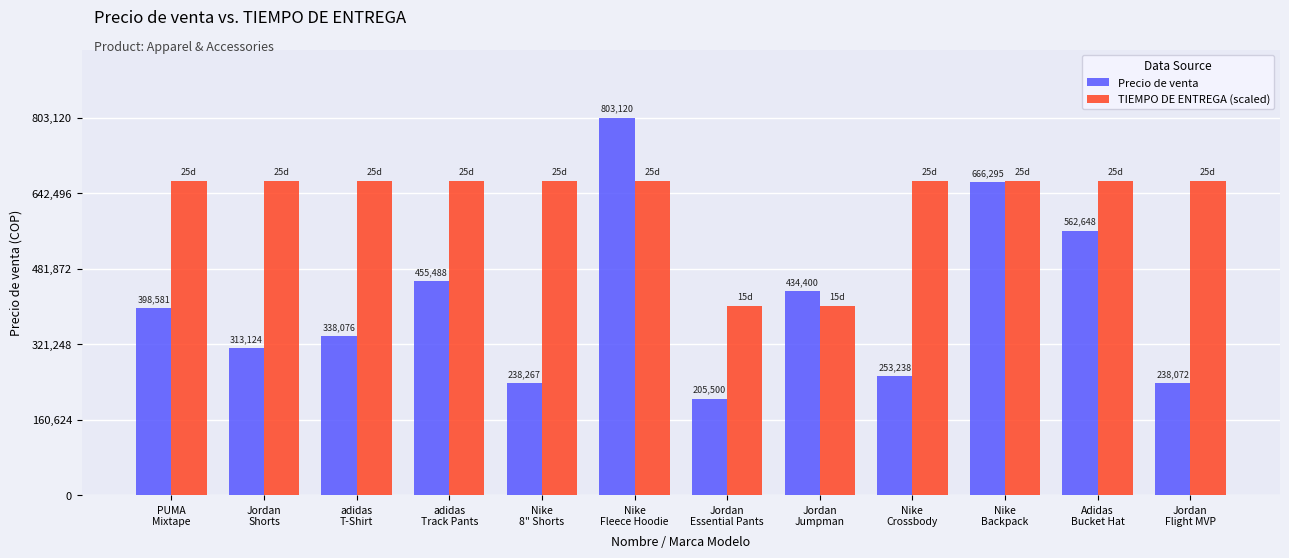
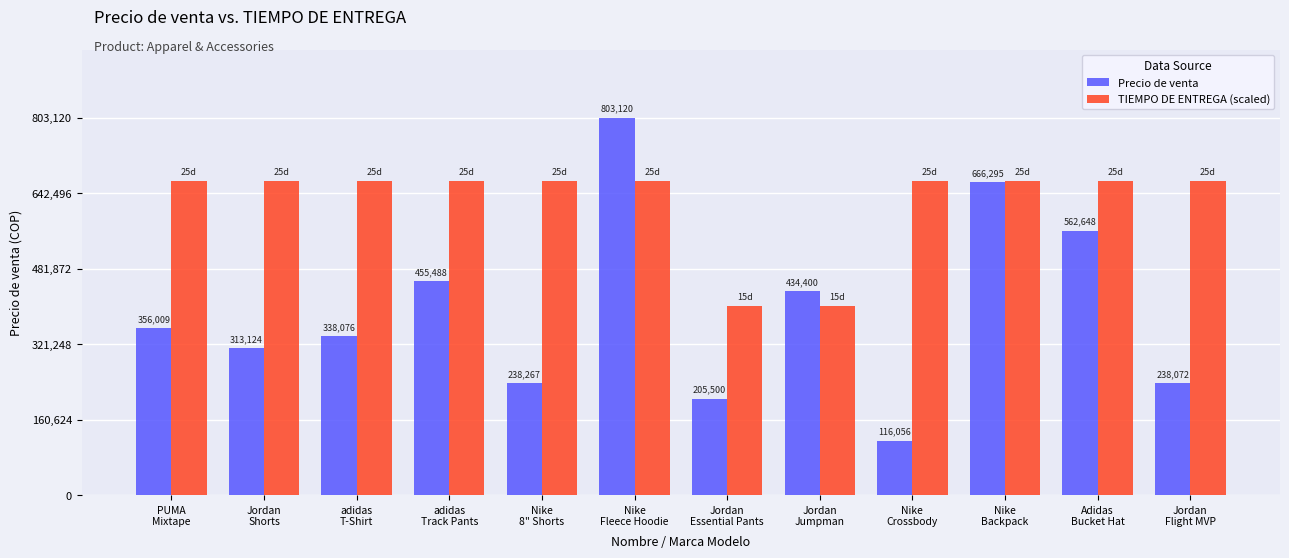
Precio de venta, PUMA Mixtape: 398,581 -> 356,009
Precio de venta, Nike Crossbody: 253,238 -> 116,056
